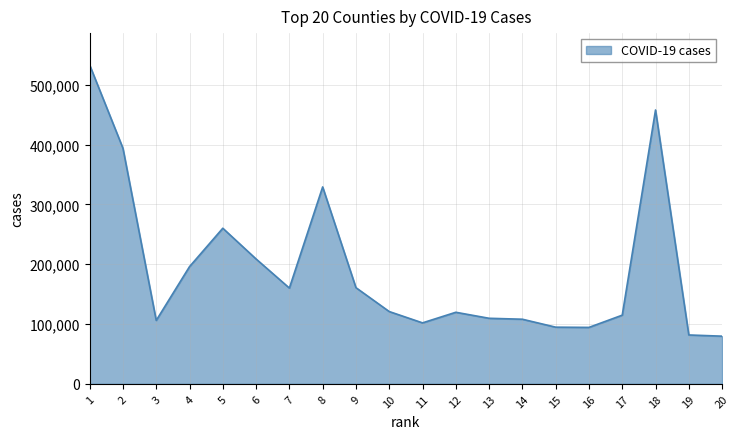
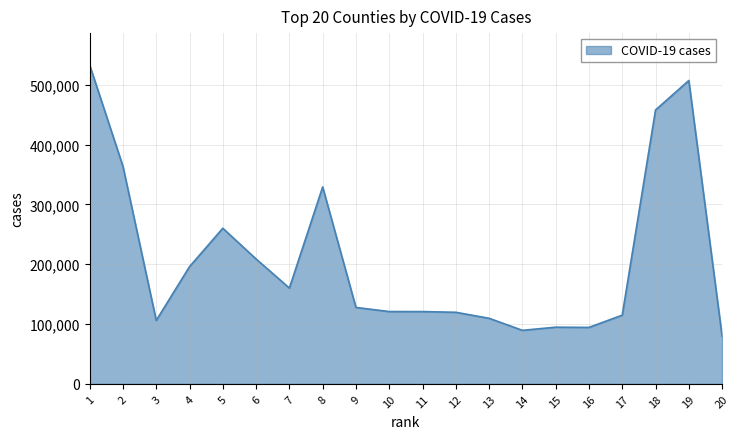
2: 390,000 -> 360,000
9: 160,000 -> 130,000
11: 100,000 -> 120,000
14: 110,000 -> 90,000
19: 80,000 -> 510,000
